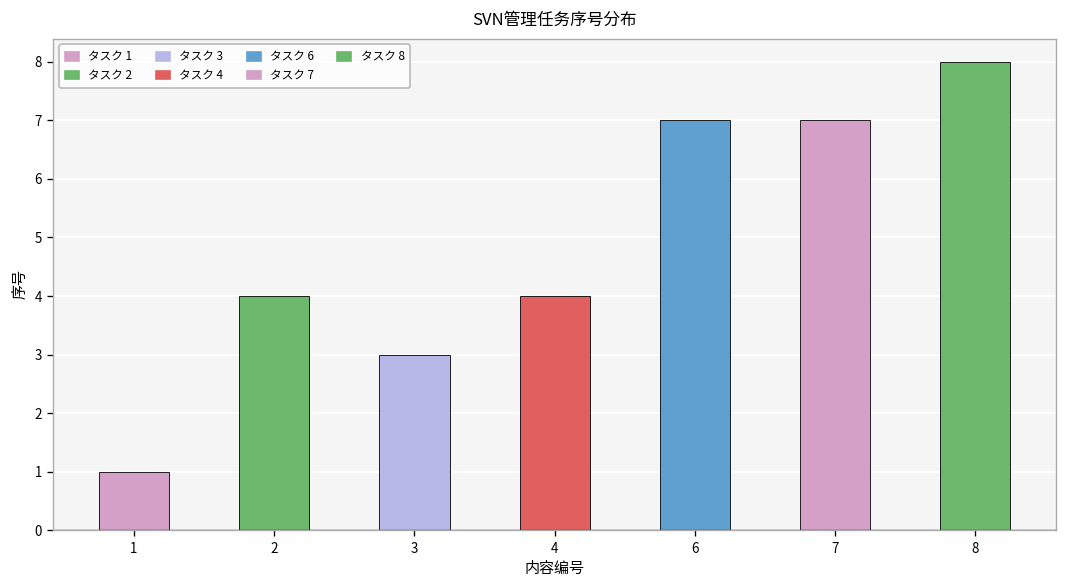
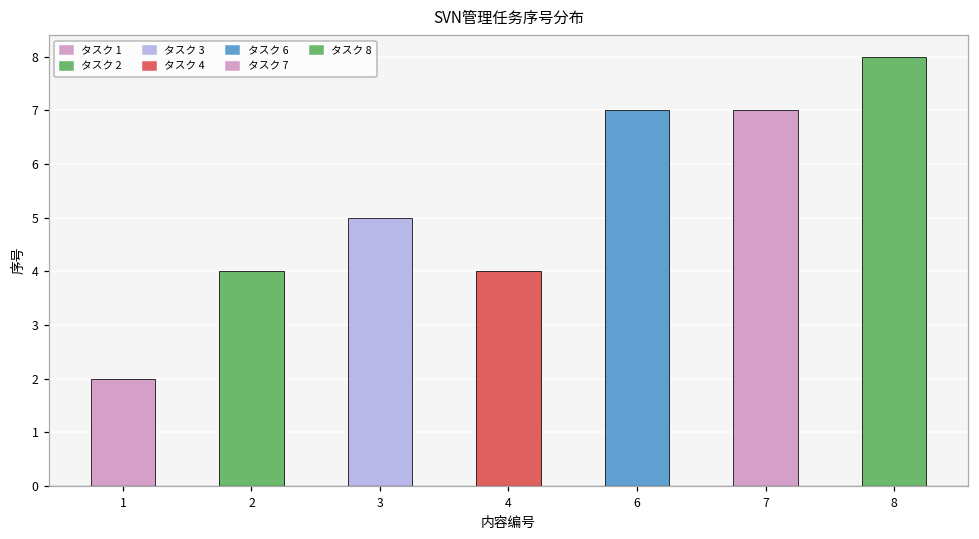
1: 1 -> 2
3: 3 -> 5
